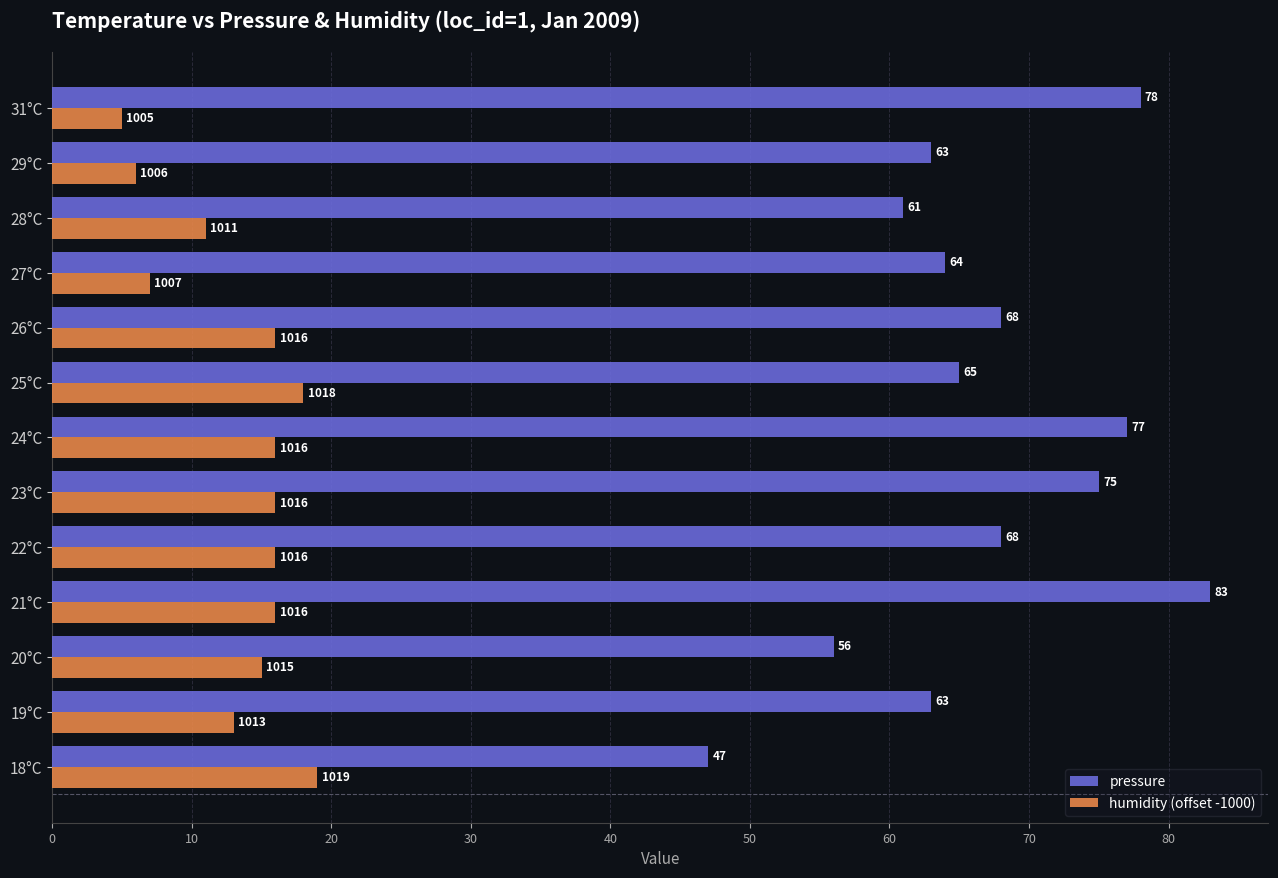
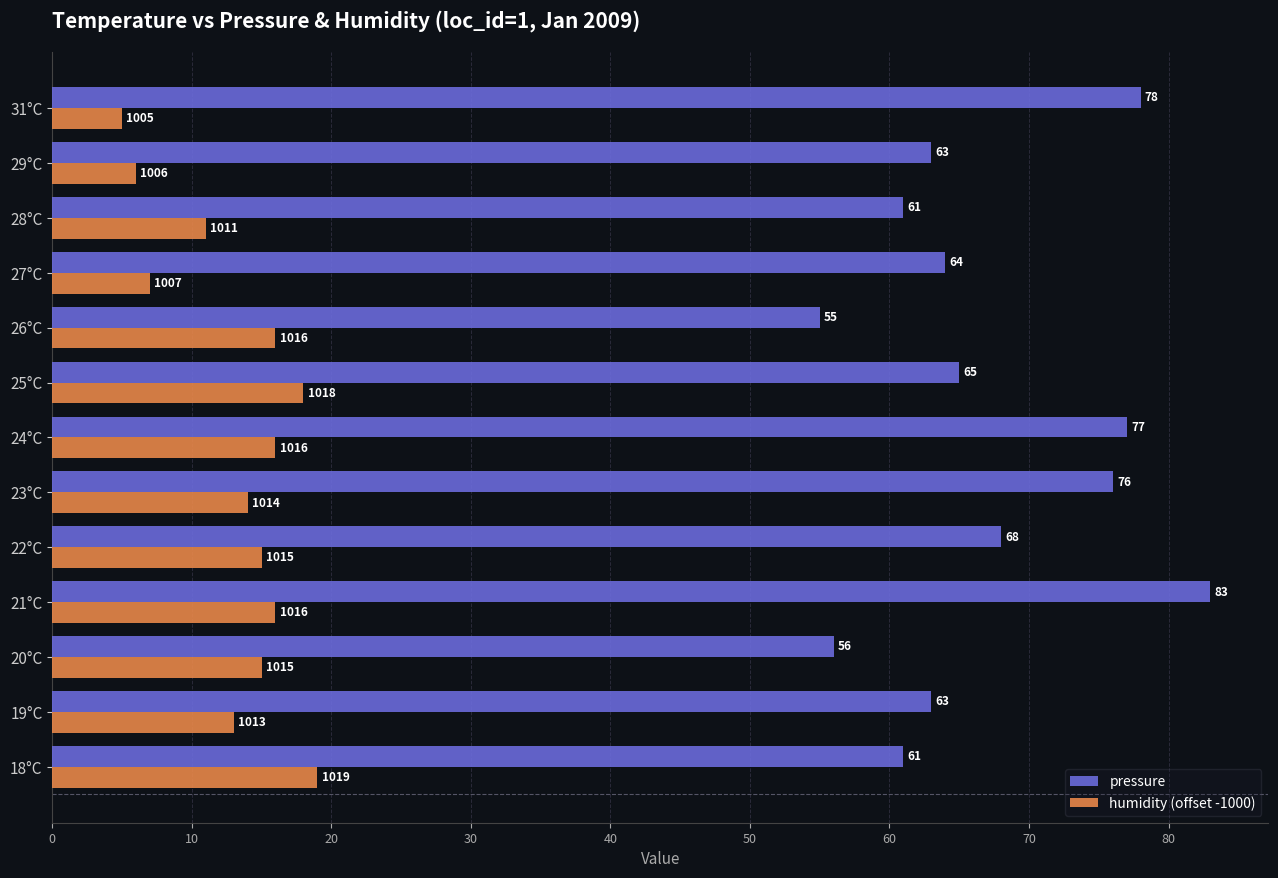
pressure, 26°C: 68 -> 55
pressure, 23°C: 75 -> 76
humidity (offset -1000), 23°C: 1016 -> 1014
humidity (offset -1000), 22°C: 1016 -> 1015
pressure, 18°C: 47 -> 61
